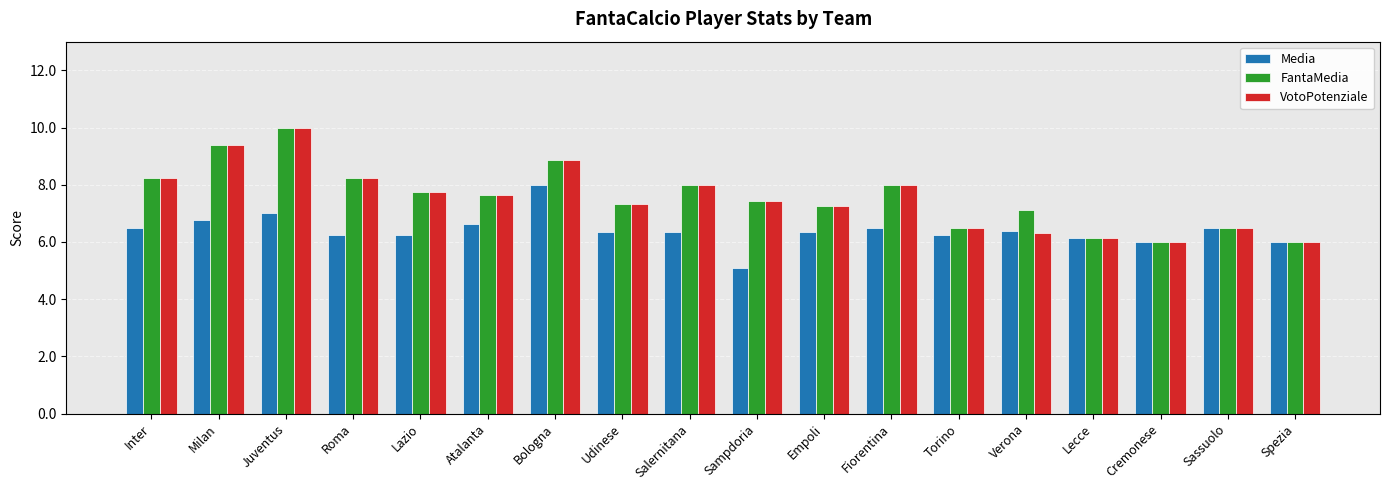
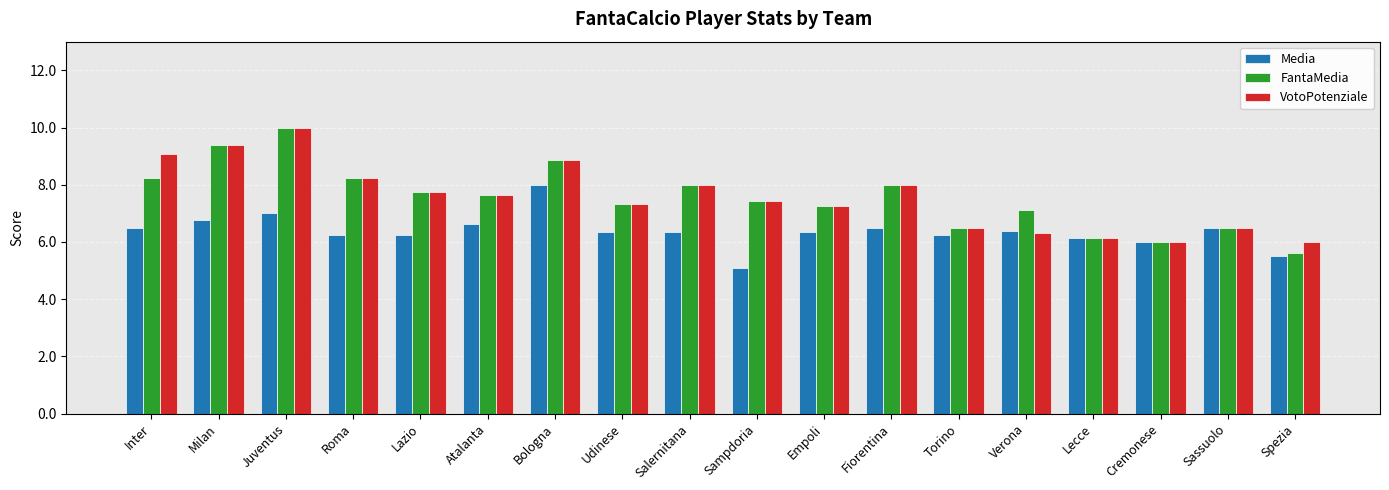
VotoPotenziale, Inter: 8.3 -> 9.1
Media, Spezia: 6.0 -> 5.5
FantaMedia, Spezia: 6.0 -> 5.6
